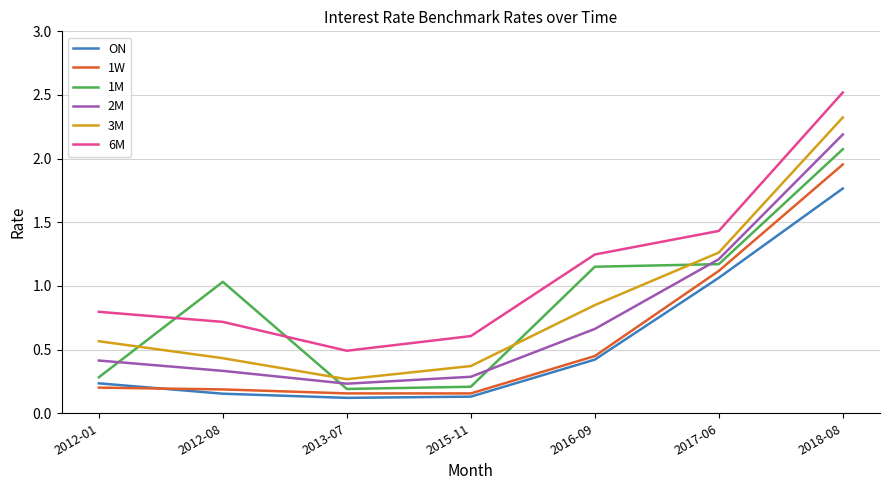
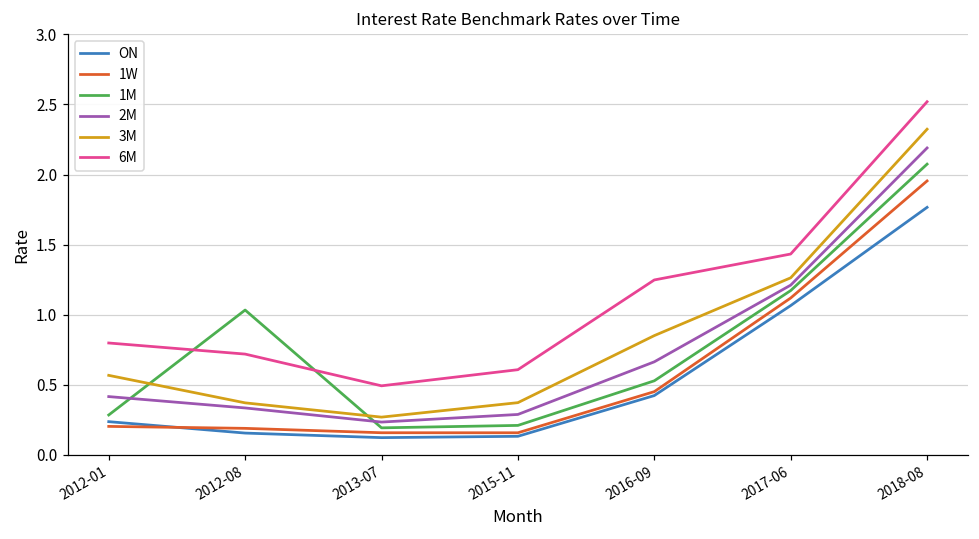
3M, 2012-08: 0.43 -> 0.37
1M, 2016-09: 1.15 -> 0.53
